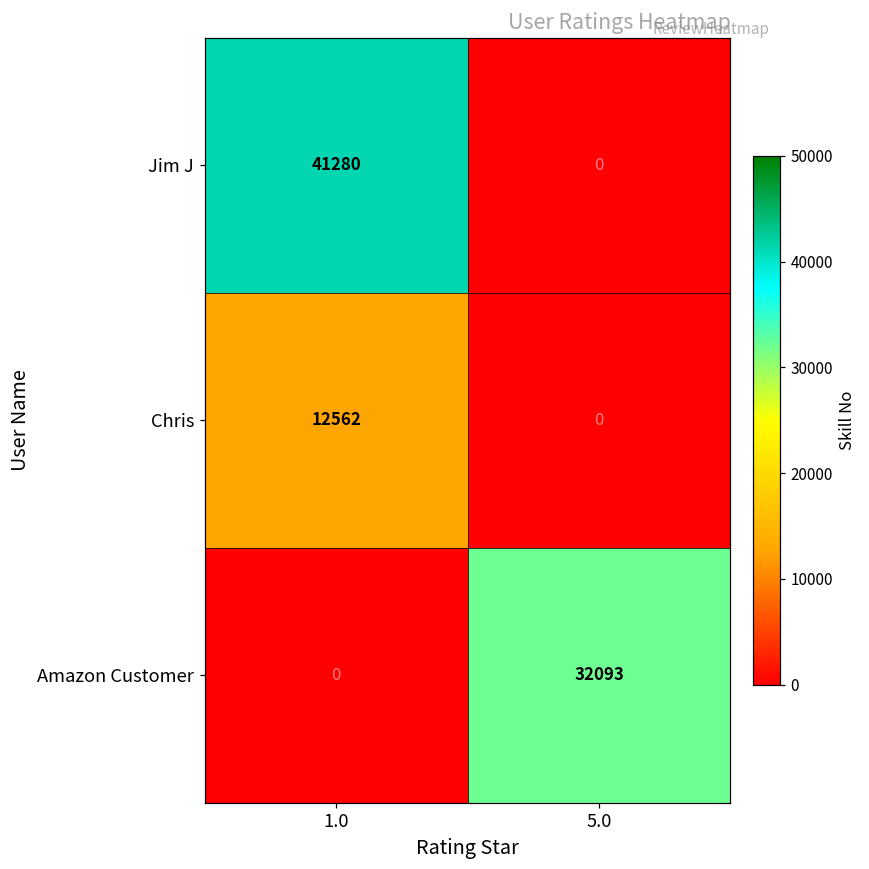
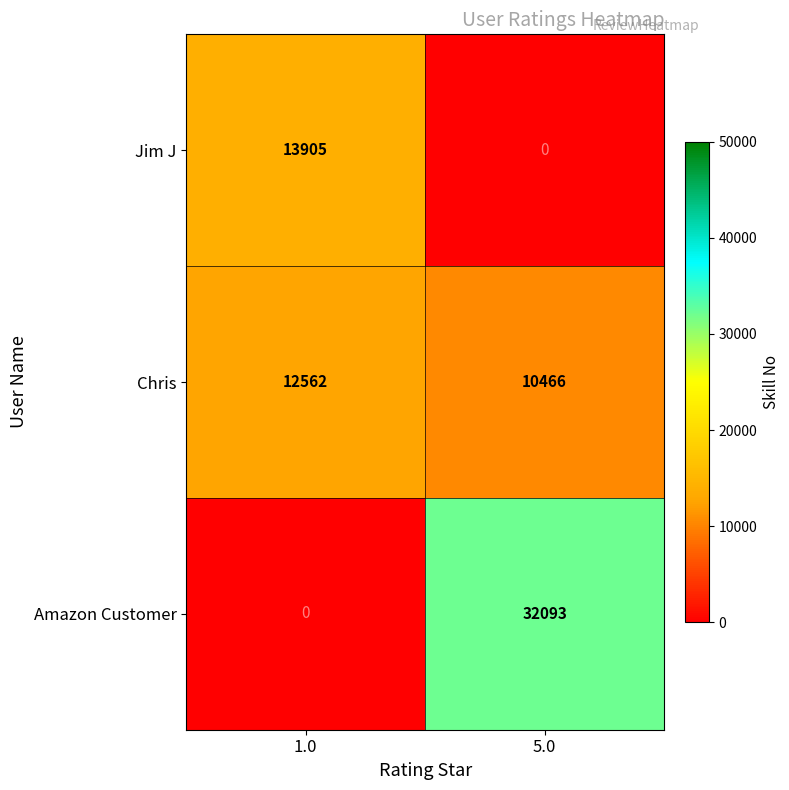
Jim J, 1.0: 41280 -> 13905
Chris, 5.0: 0 -> 10466
